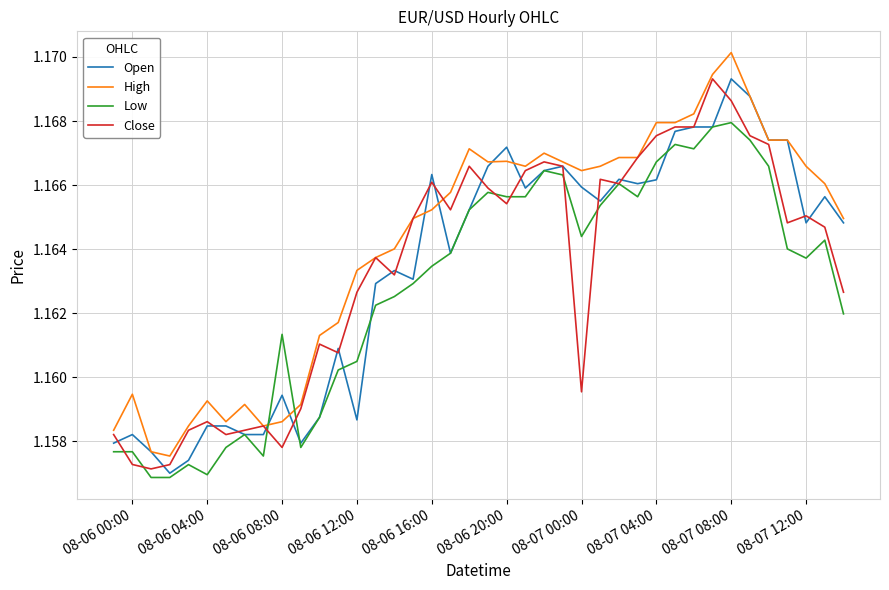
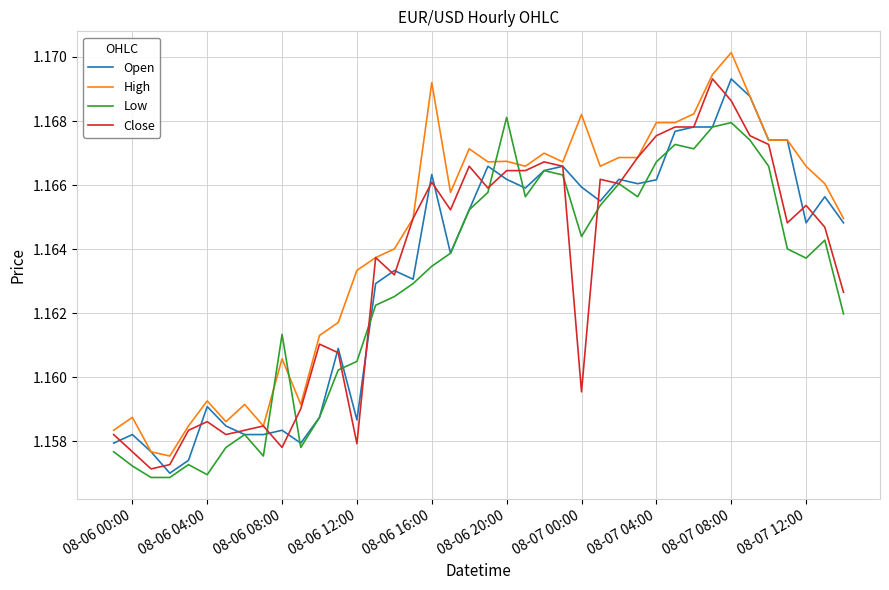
High, 08-06 00:00: 1.1595 -> 1.1587
Low, 08-06 00:00: 1.1577 -> 1.1572
Close, 08-06 00:00: 1.1573 -> 1.1577
Open, 08-06 04:00: 1.1585 -> 1.1591
Open, 08-06 08:00: 1.1594 -> 1.1583
High, 08-06 08:00: 1.1586 -> 1.1606
Close, 08-06 12:00: 1.1627 -> 1.1579
High, 08-06 16:00: 1.1652 -> 1.1692
Open, 08-06 20:00: 1.1672 -> 1.1662
Low, 08-06 20:00: 1.1656 -> 1.1681
Close, 08-06 20:00: 1.1654 -> 1.1665
High, 08-07 00:00: 1.1665 -> 1.1682
Close, 08-07 12:00: 1.1650 -> 1.1654
